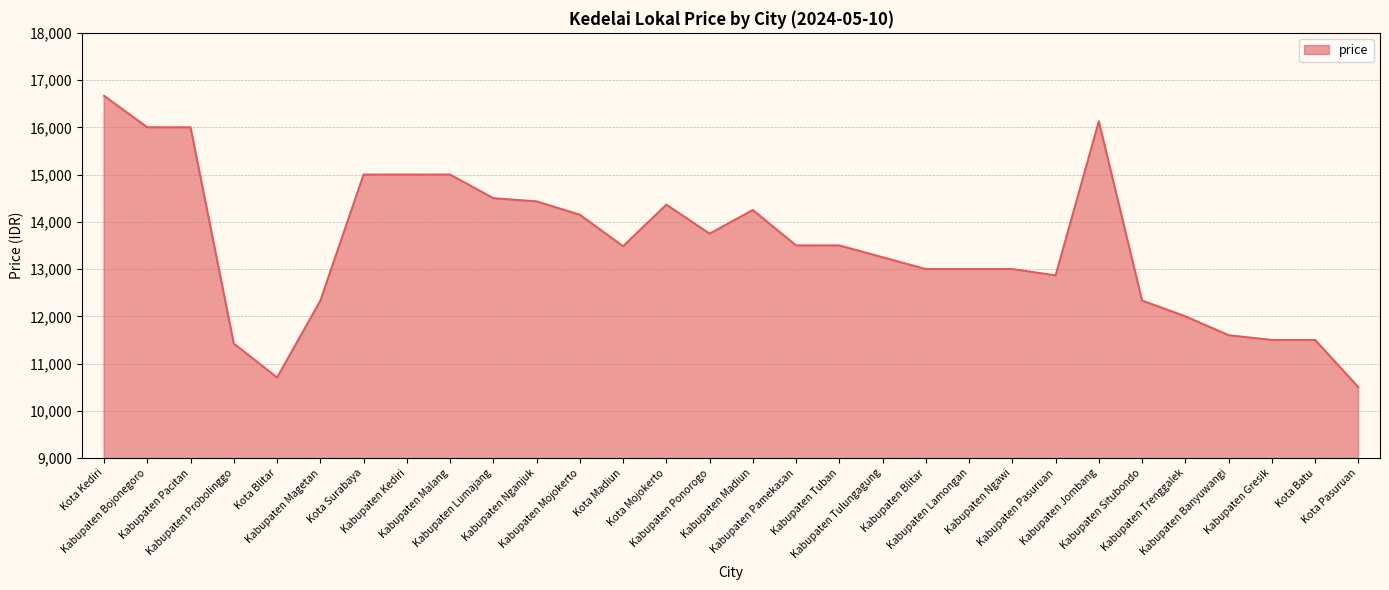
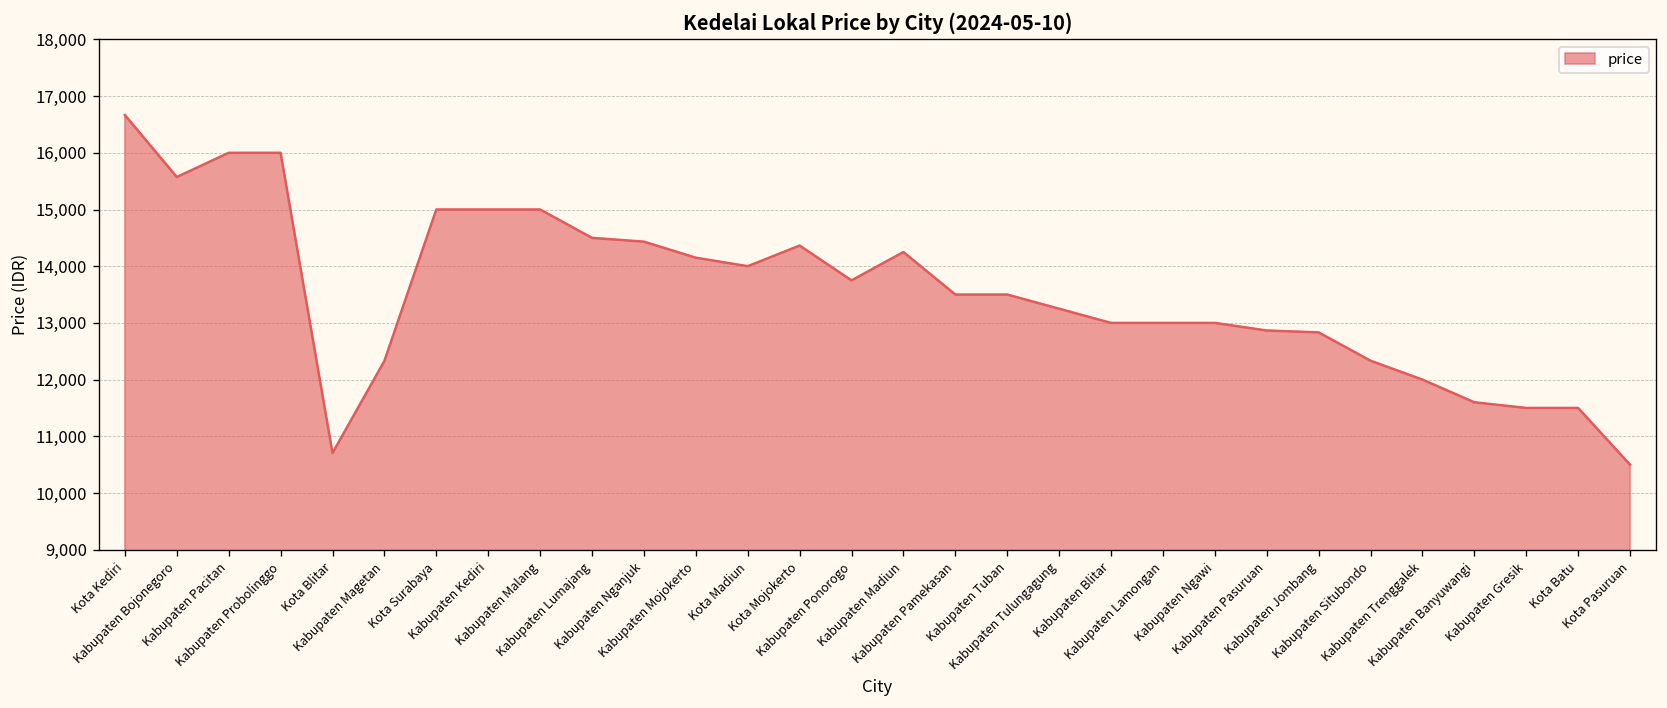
Kabupaten Bojonegoro: 16,000 -> 15,600
Kabupaten Probolinggo: 11,400 -> 16,000
Kota Madiun: 13,500 -> 14,000
Kabupaten Jombang: 16,100 -> 12,800
